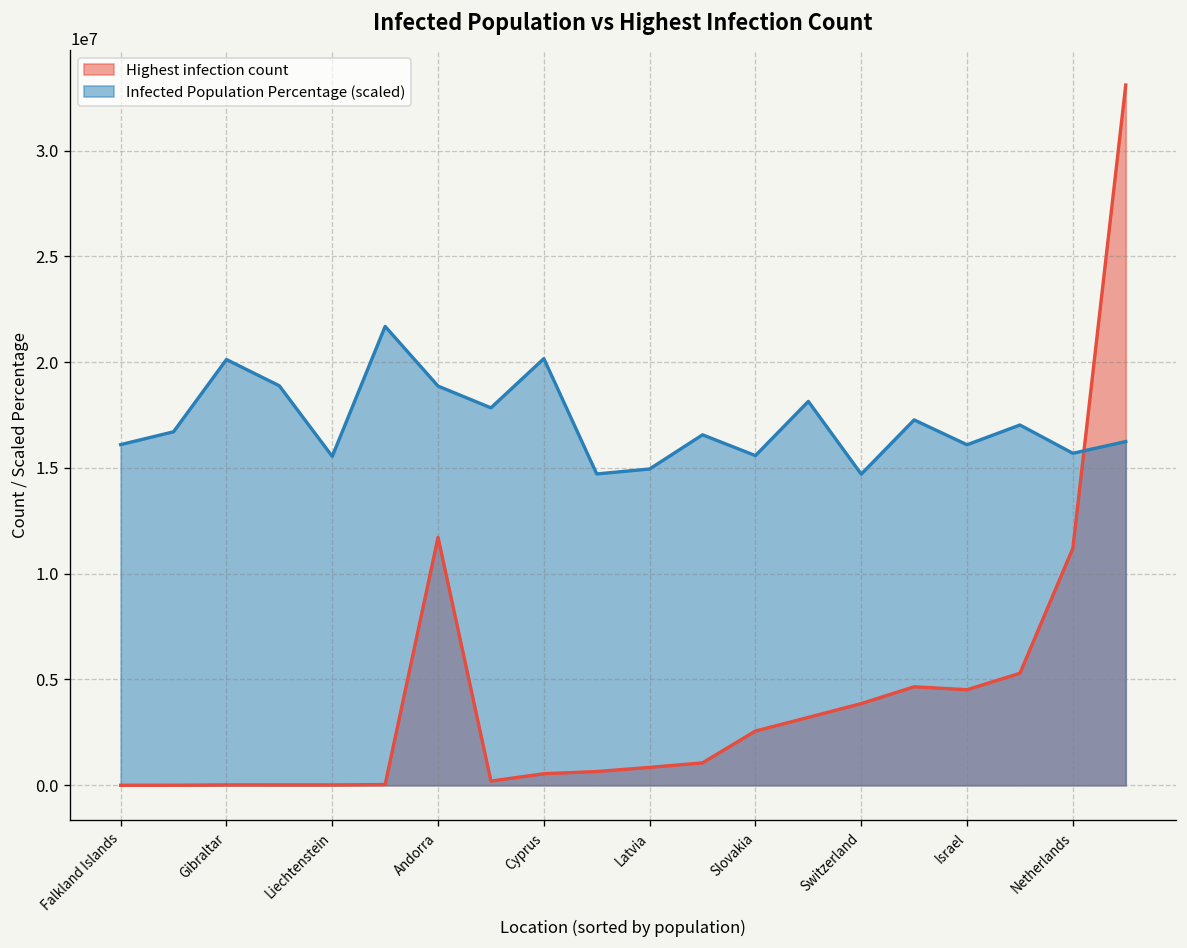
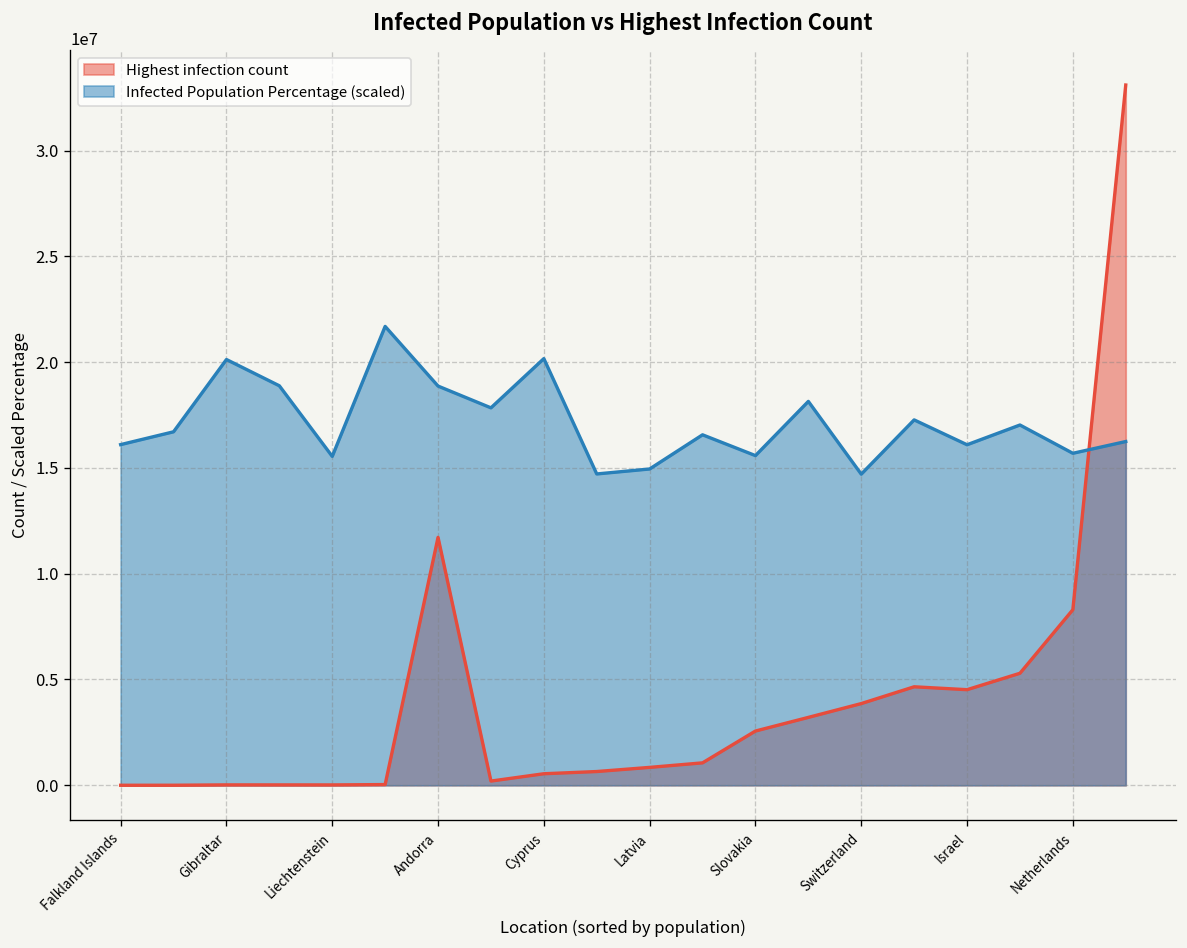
Highest infection count, Netherlands: 11200000 -> 8300000
